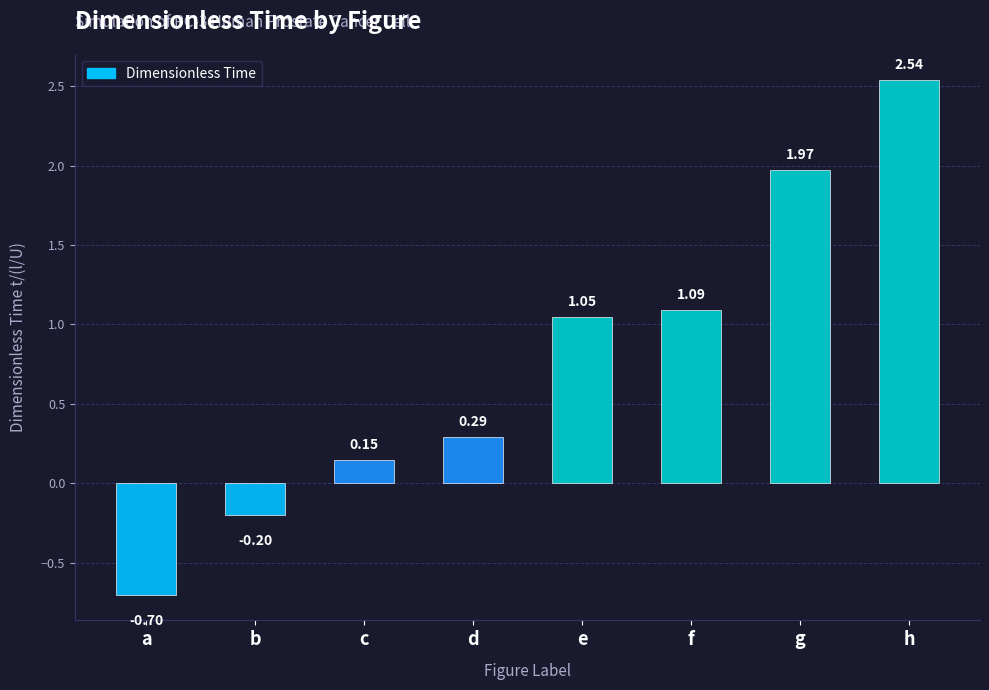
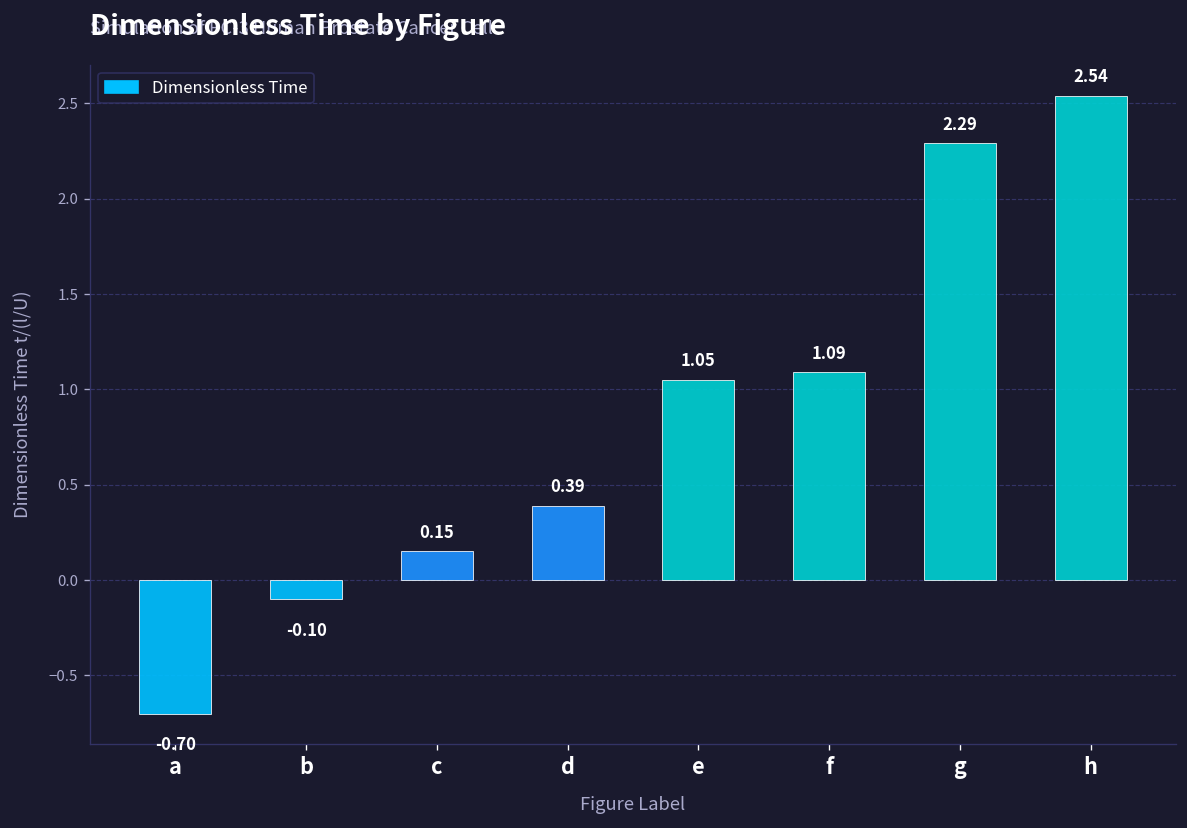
b: -0.20 -> -0.10
d: 0.29 -> 0.39
g: 1.97 -> 2.29
